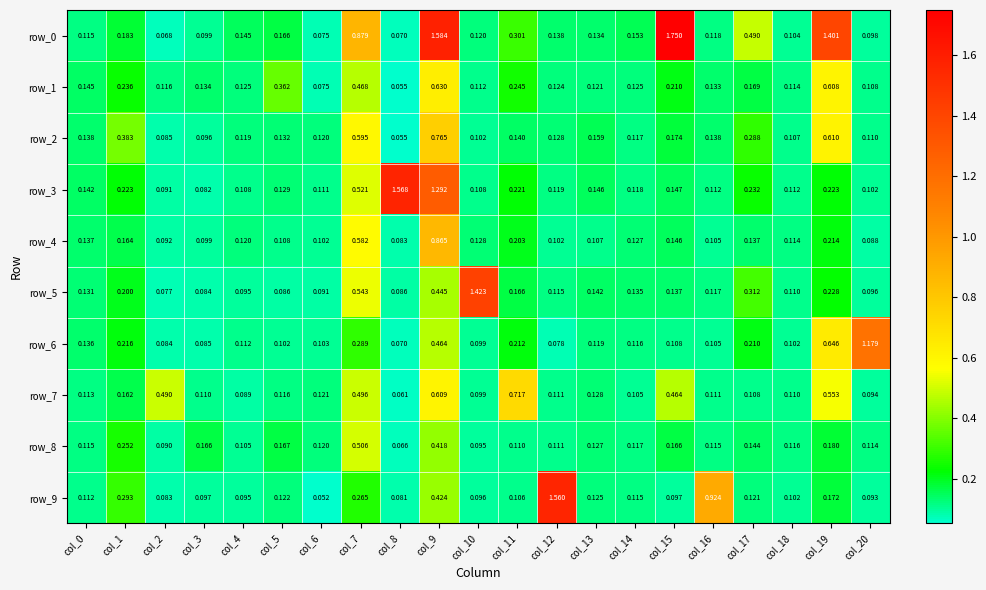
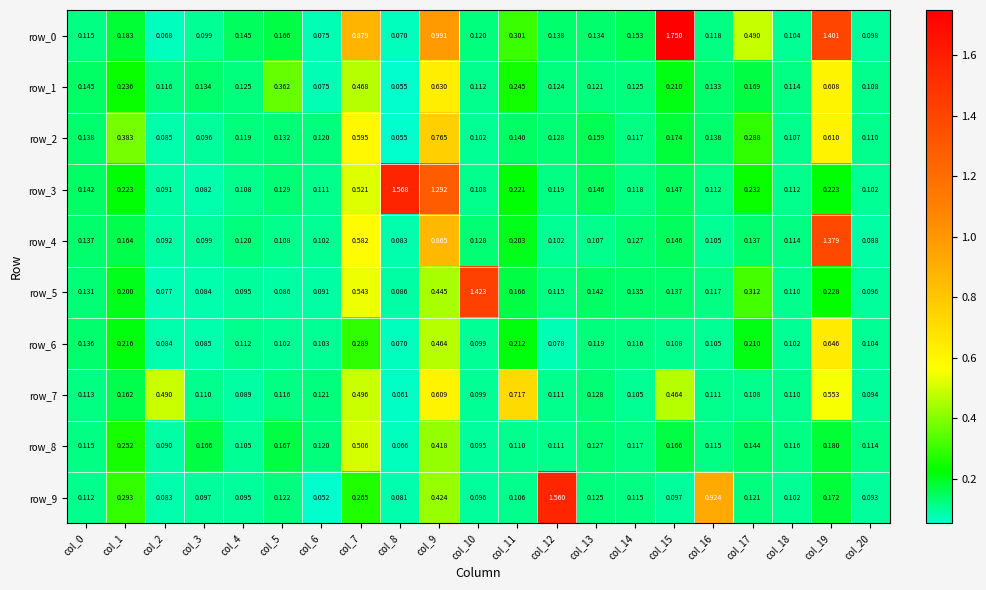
row_0, col_9: 1.584 -> 0.991
row_4, col_19: 0.214 -> 1.379
row_6, col_20: 1.179 -> 0.104
